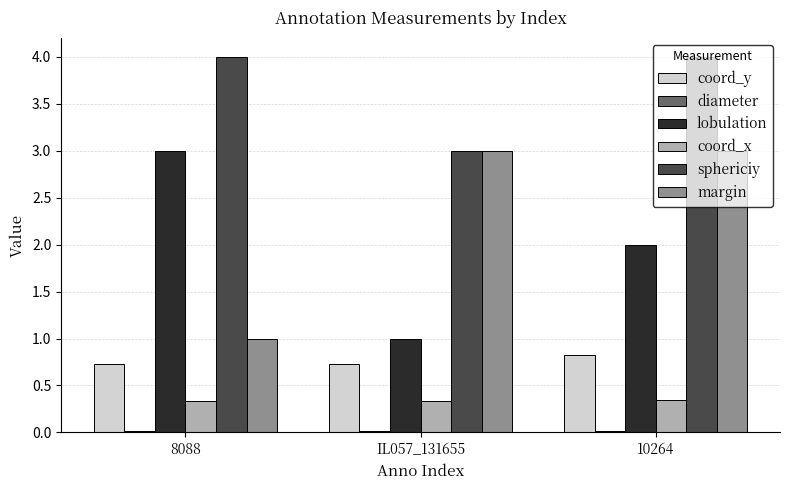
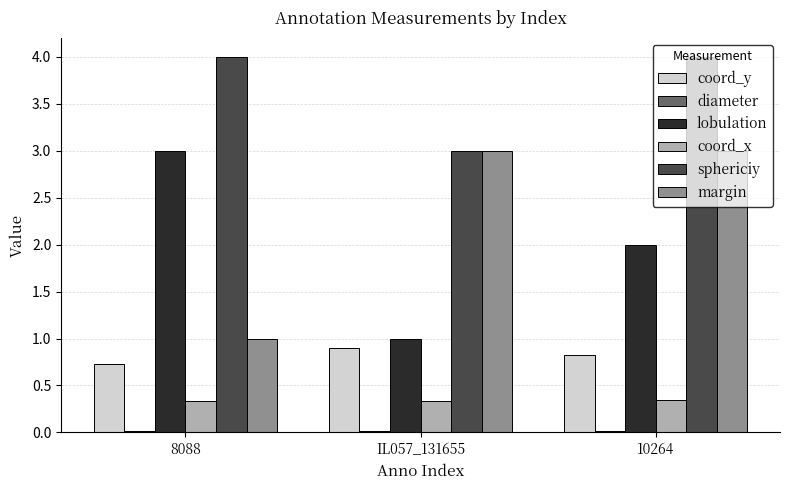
coord_y, IL057_131655: 0.7 -> 0.9
